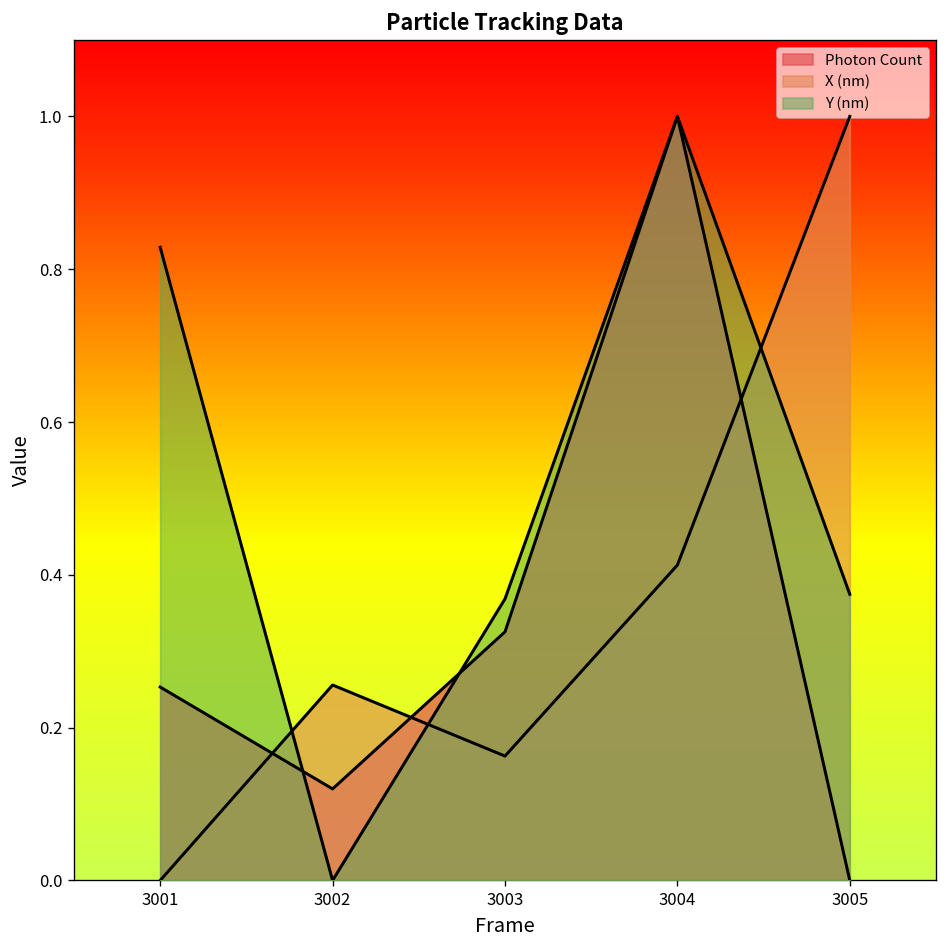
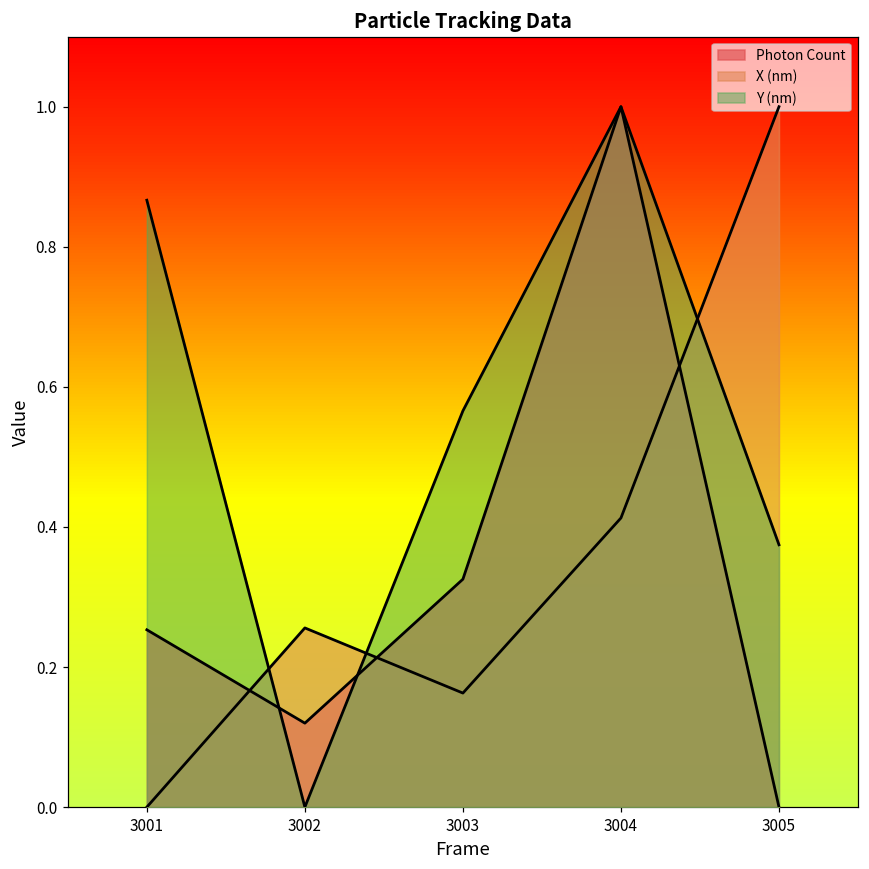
Y (nm), 3001: 0.83 -> 0.87
Y (nm), 3003: 0.37 -> 0.57
